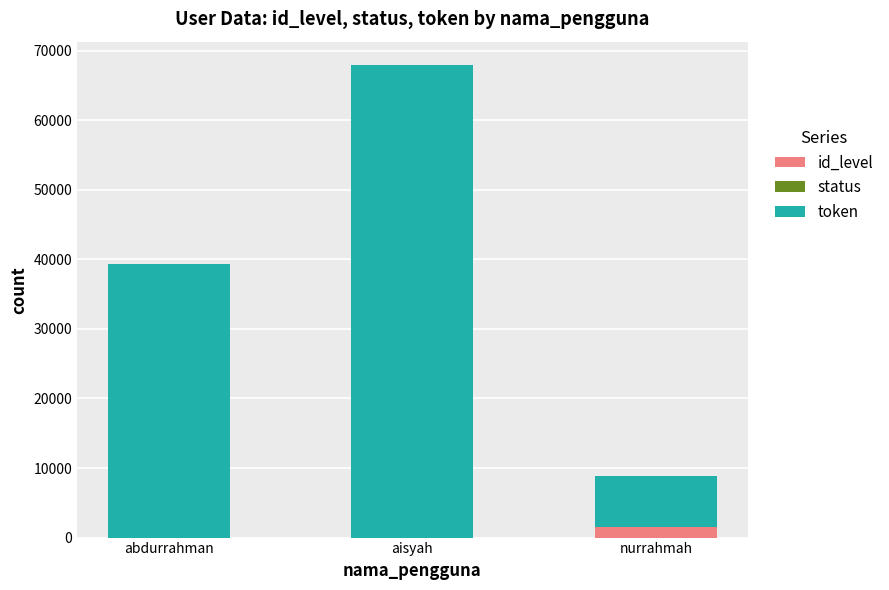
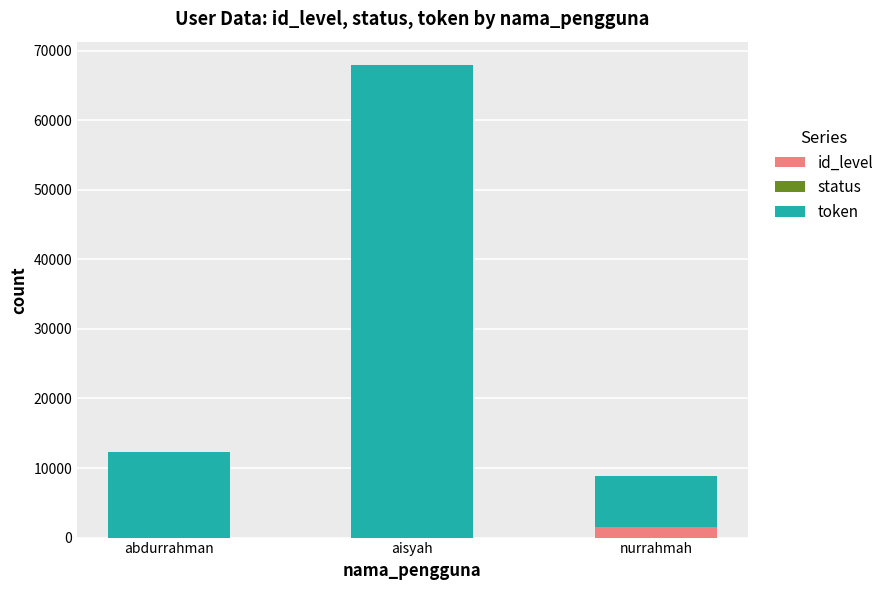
token, abdurrahman: 39000 -> 12000
